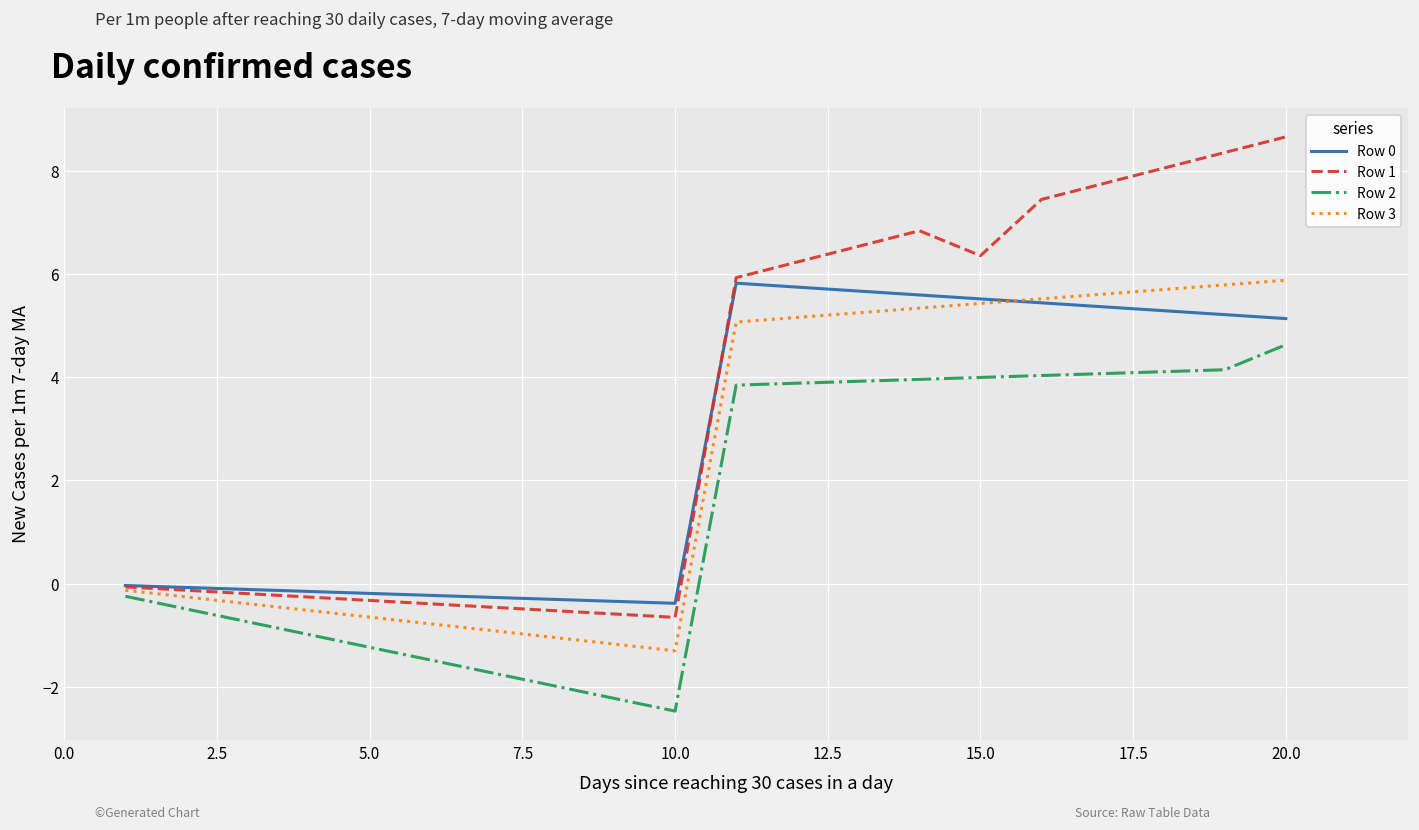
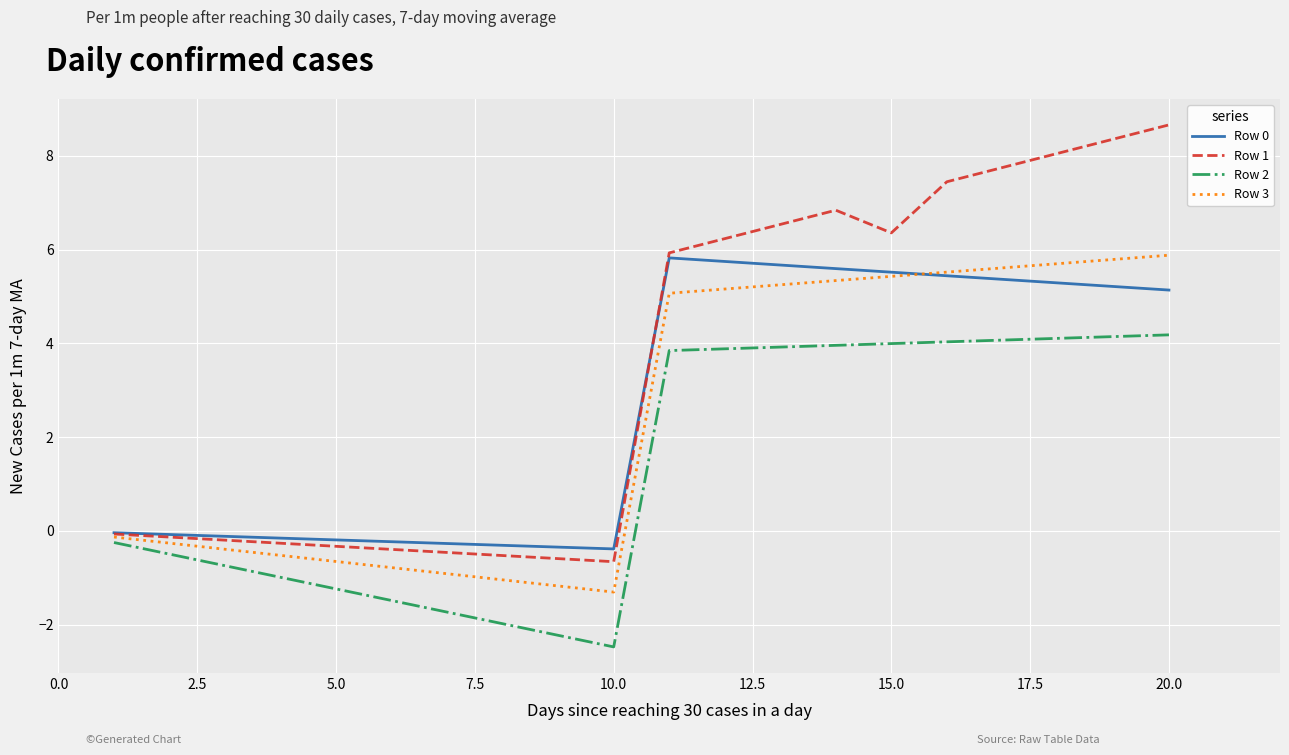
Row 2, 20.0: 4.6 -> 4.2
